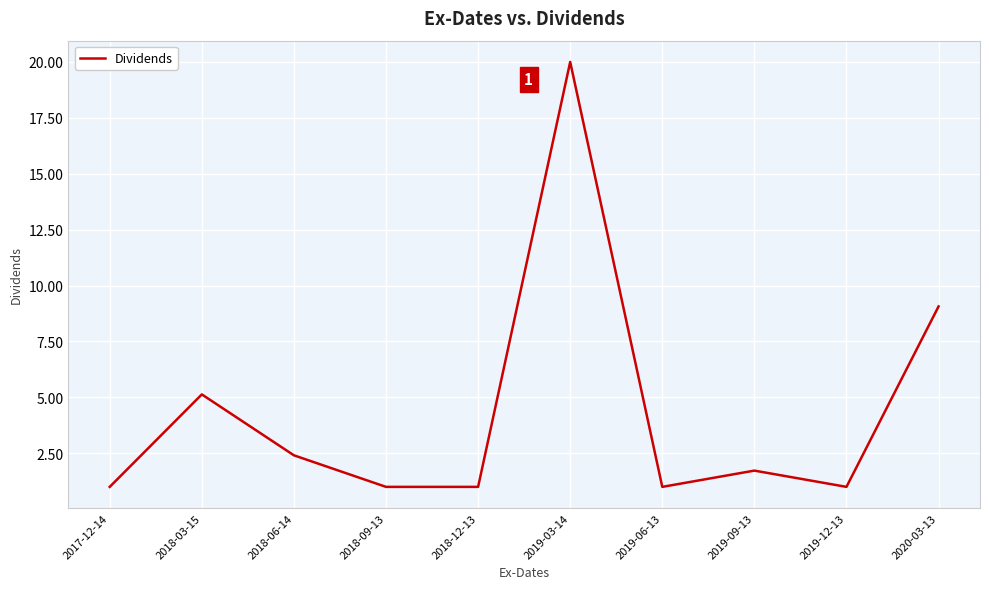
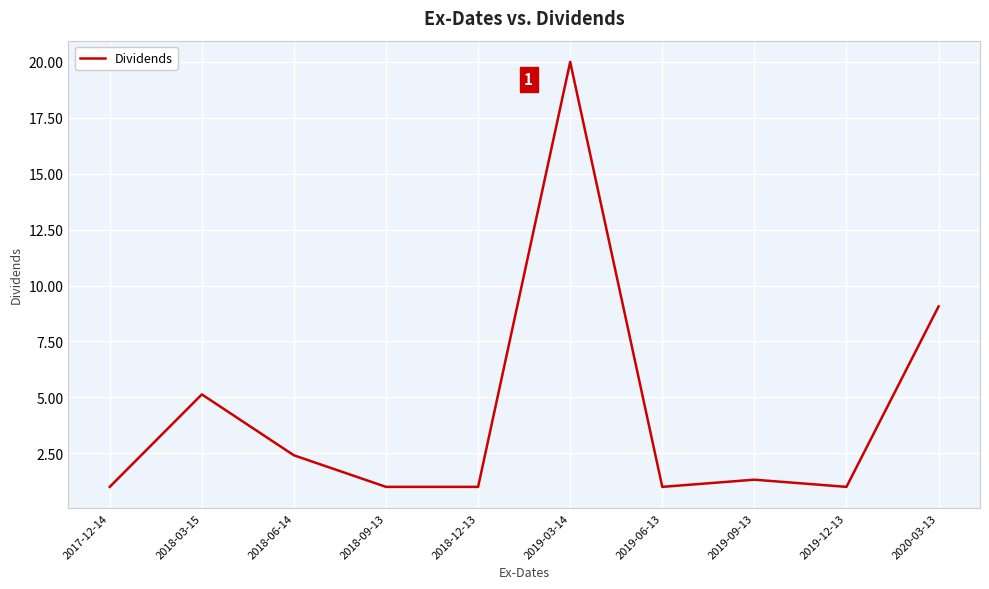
2019-09-13: 1.7 -> 1.3
